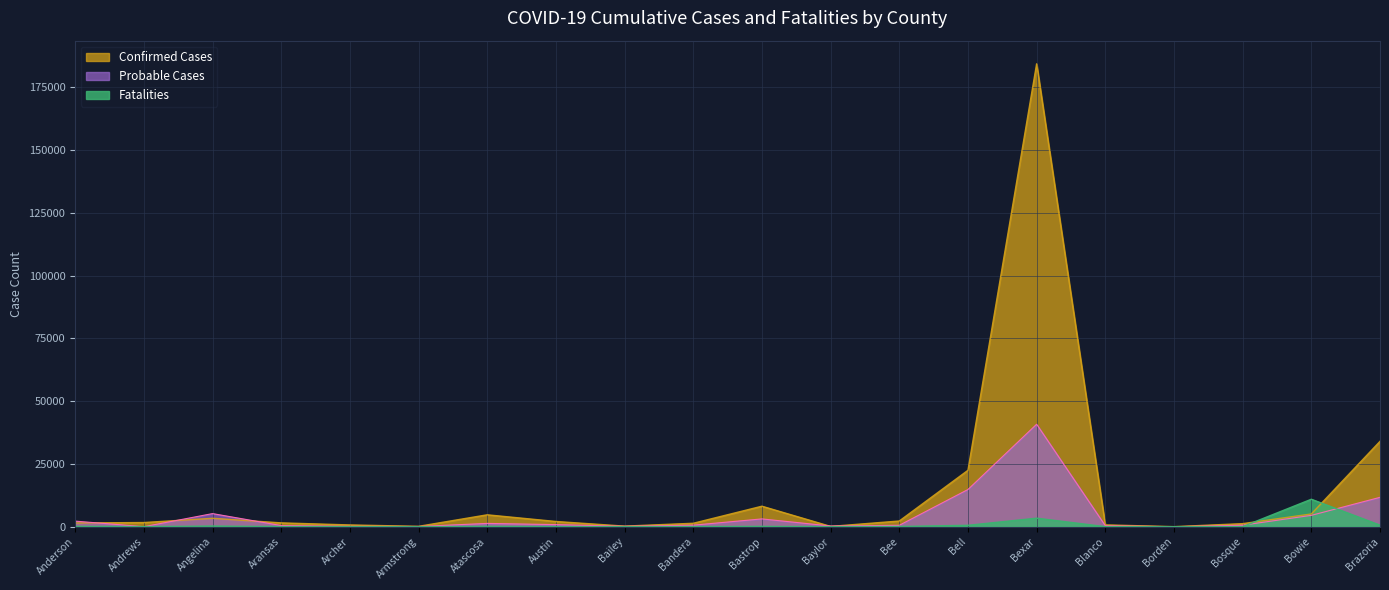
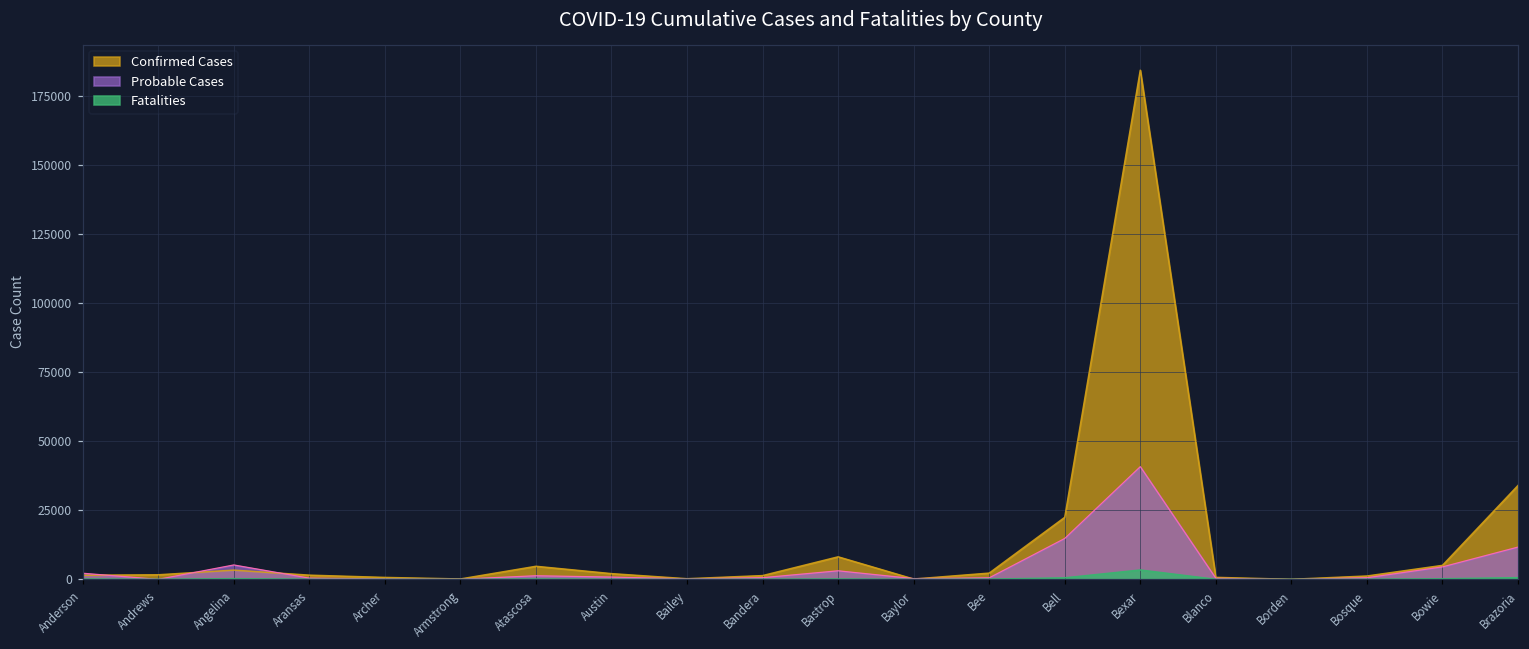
Fatalities, Bowie: 11000 -> 0
